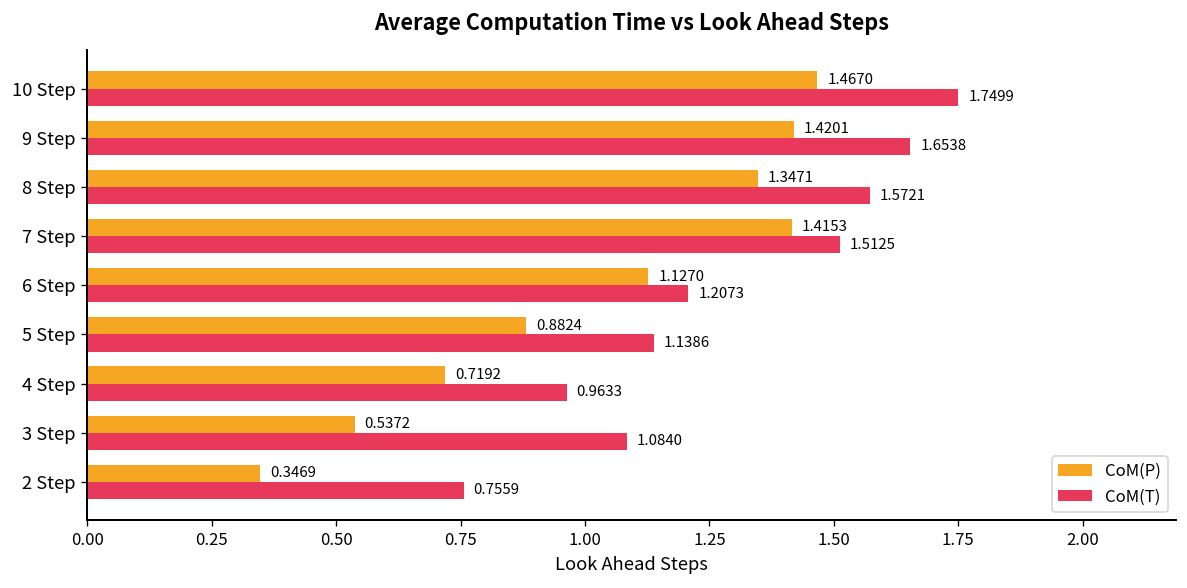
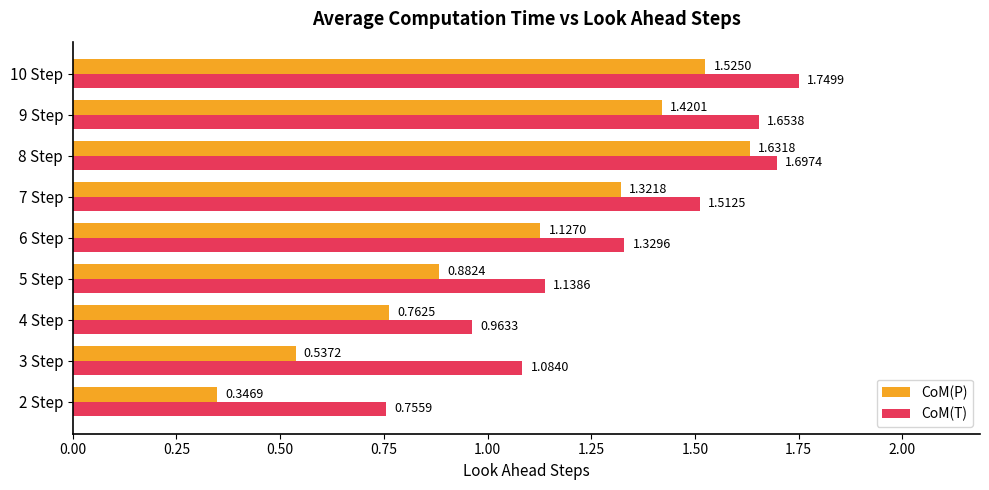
CoM(P), 10 Step: 1.4670 -> 1.5250
CoM(P), 8 Step: 1.3471 -> 1.6318
CoM(T), 8 Step: 1.5721 -> 1.6974
CoM(P), 7 Step: 1.4153 -> 1.3218
CoM(T), 6 Step: 1.2073 -> 1.3296
CoM(P), 4 Step: 0.7192 -> 0.7625
